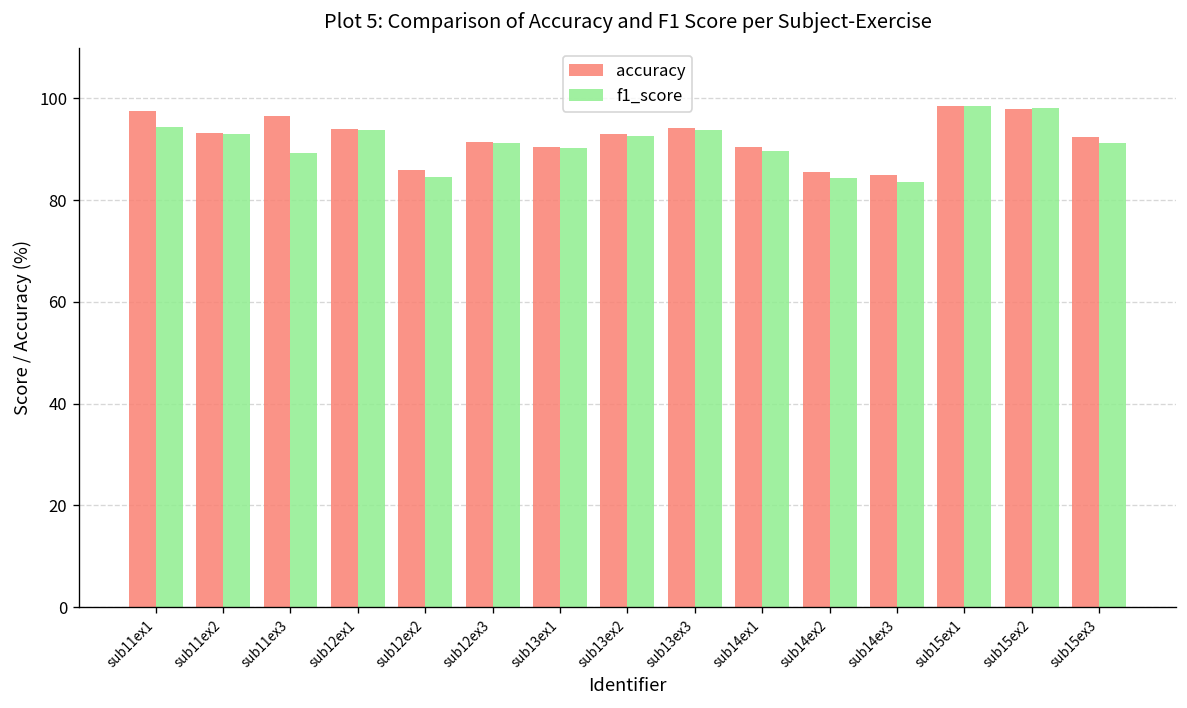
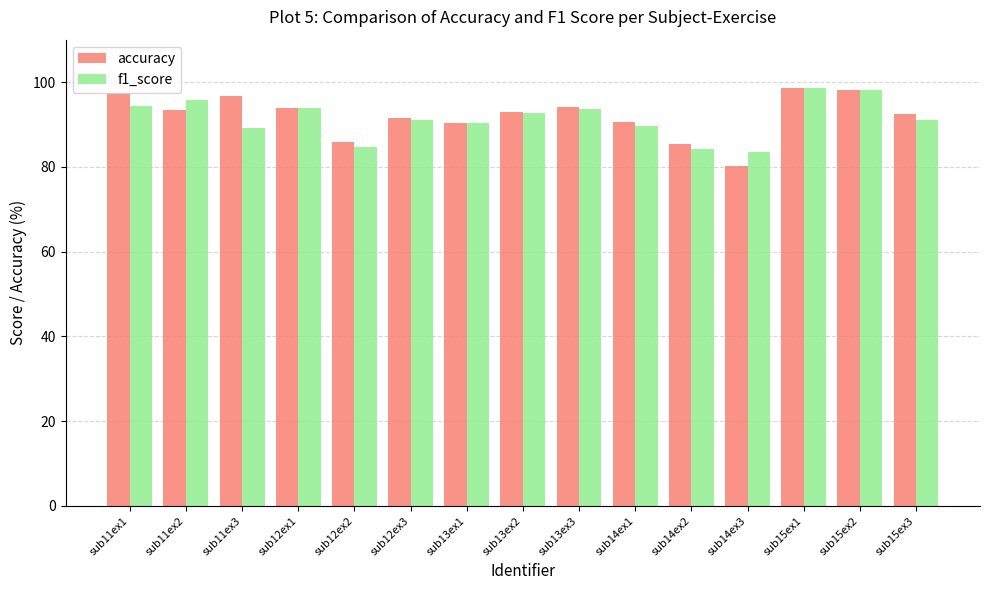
f1_score, sub11ex2: 93 -> 96
accuracy, sub14ex3: 85 -> 80
